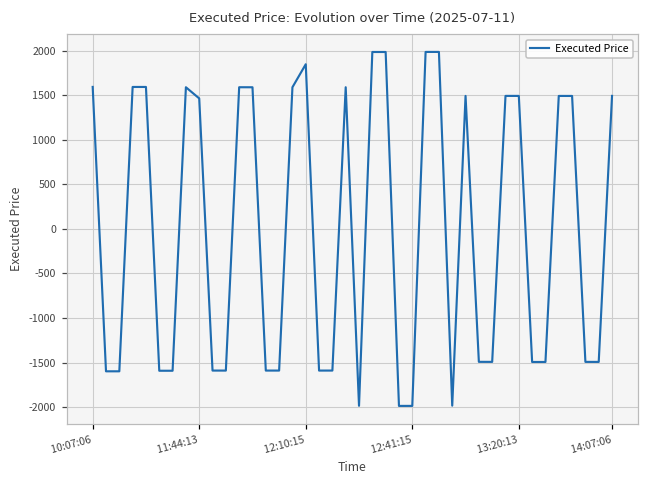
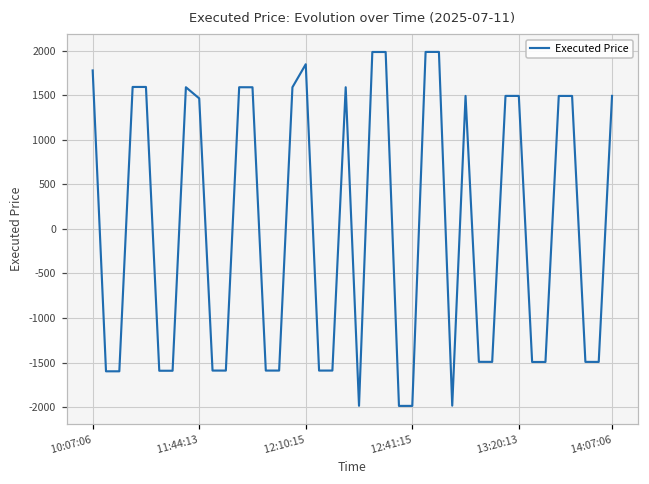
10:07:06: 1600 -> 1800
